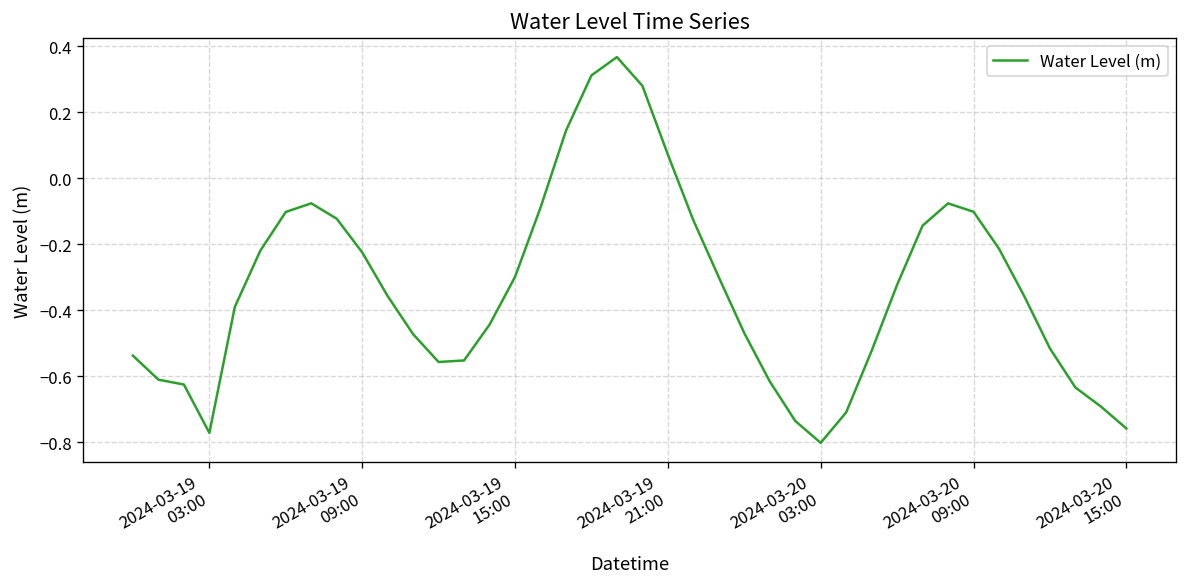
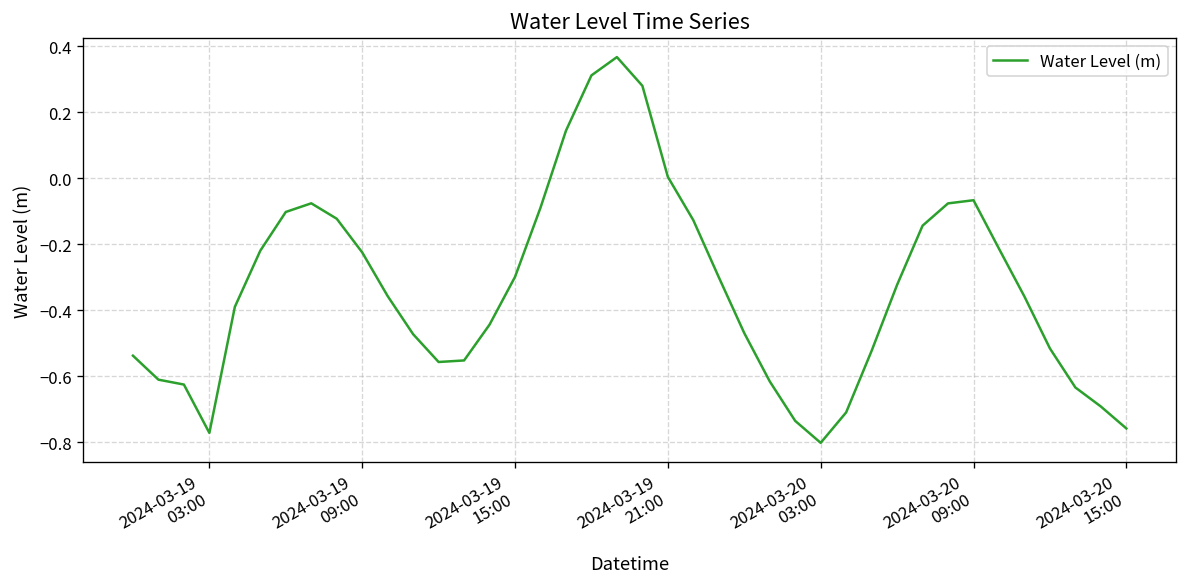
2024-03-19 21:00: 0.07 -> 0.00
2024-03-20 09:00: -0.10 -> -0.07
